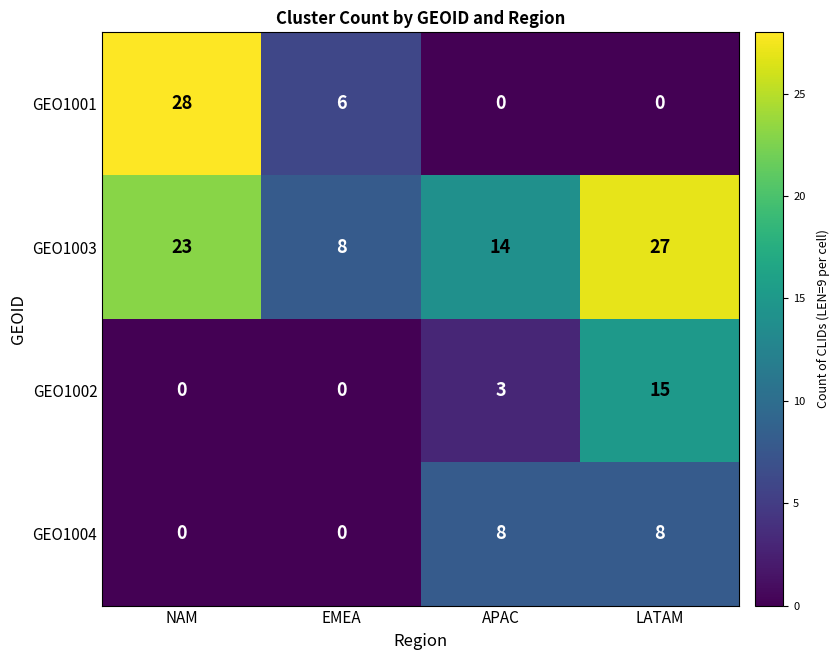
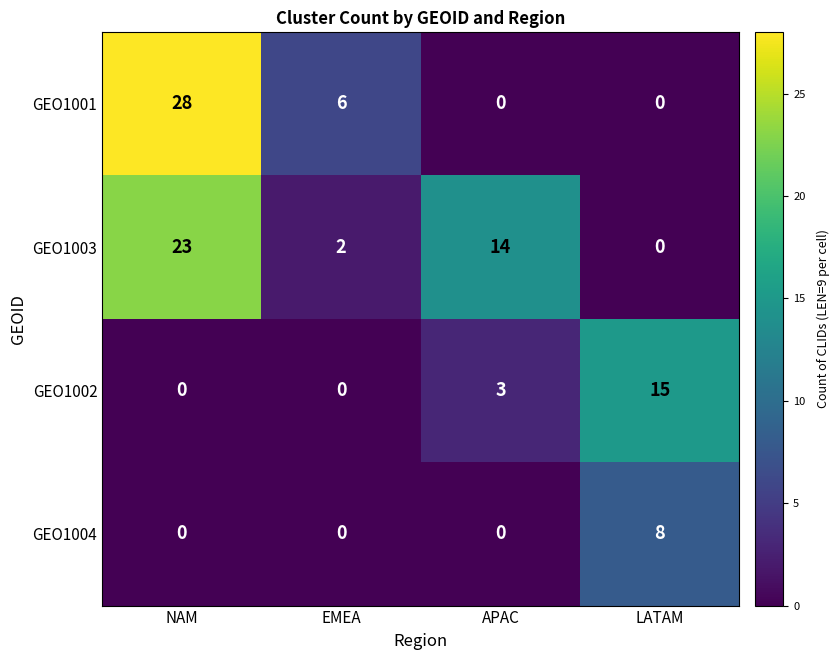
GEO1003, EMEA: 8 -> 2
GEO1003, LATAM: 27 -> 0
GEO1004, APAC: 8 -> 0
